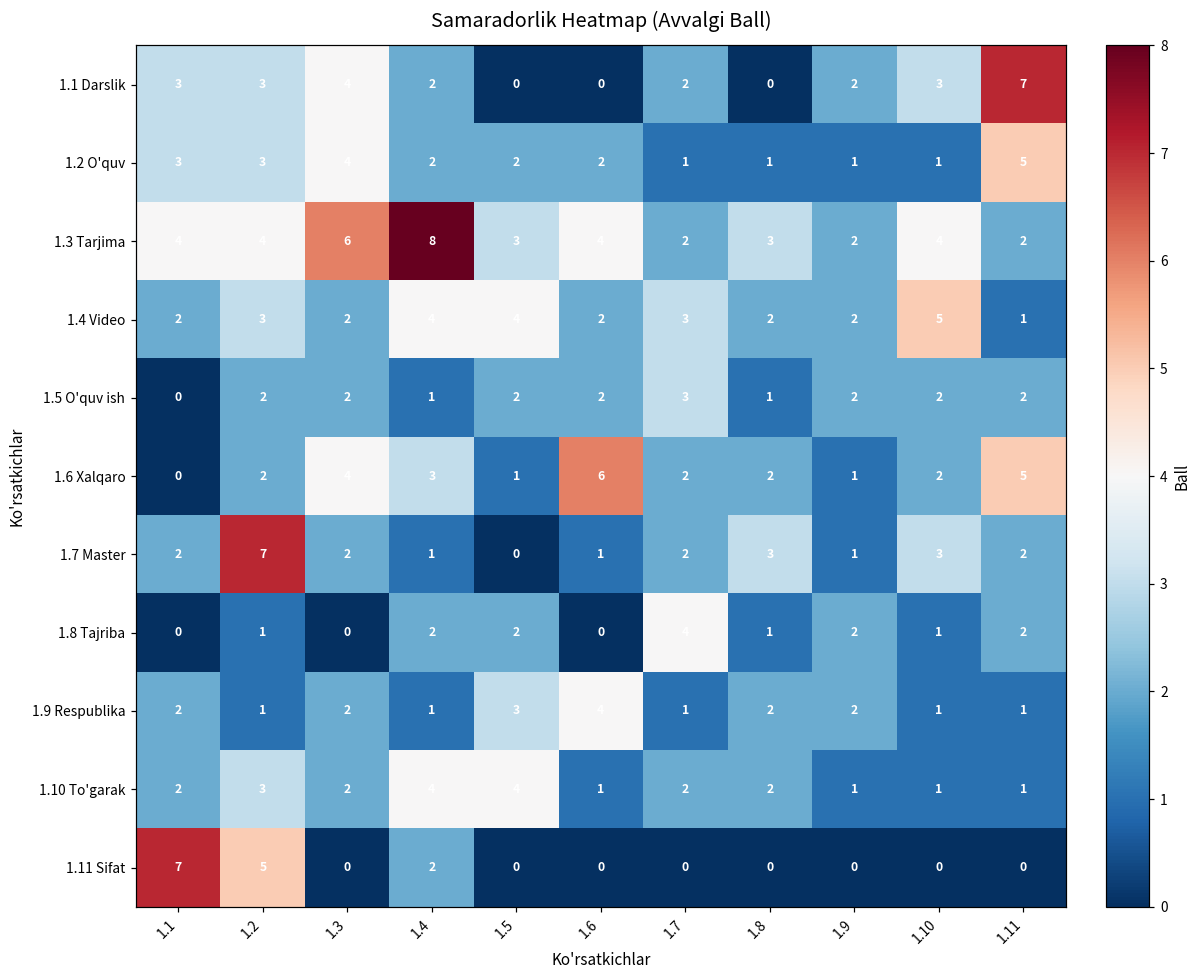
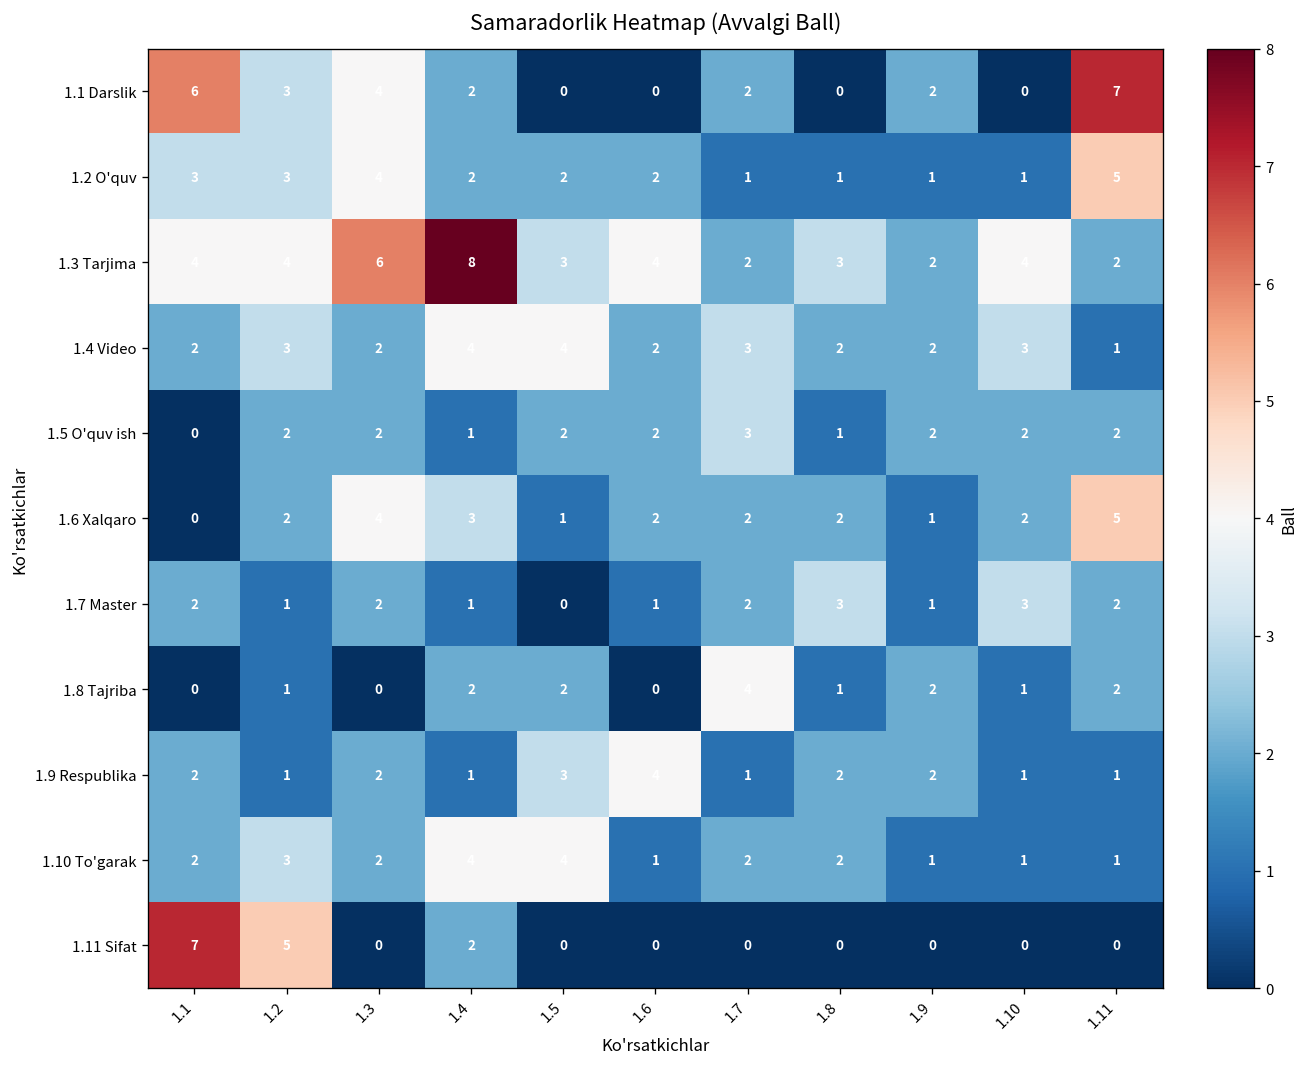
1.1 Darslik, 1.1: 3 -> 6
1.1 Darslik, 1.10: 3 -> 0
1.4 Video, 1.10: 5 -> 3
1.6 Xalqaro, 1.6: 6 -> 2
1.7 Master, 1.2: 7 -> 1
